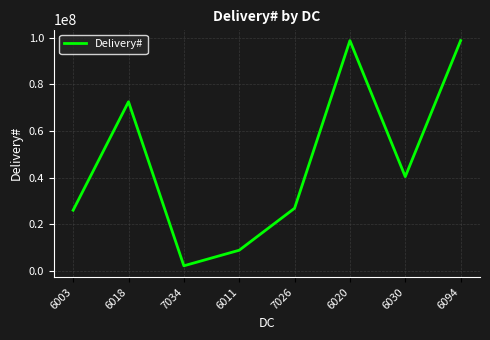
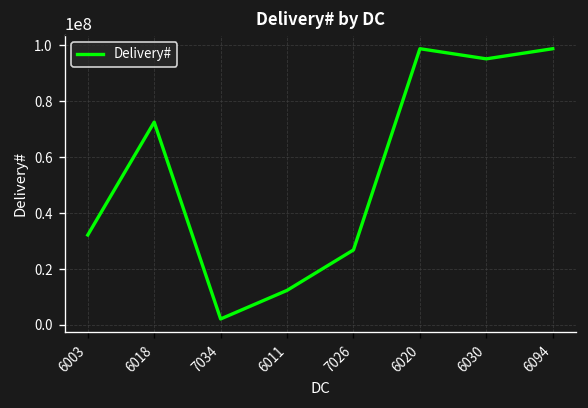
6003: 26000000 -> 32000000
6011: 9000000 -> 12000000
6030: 40000000 -> 95000000
